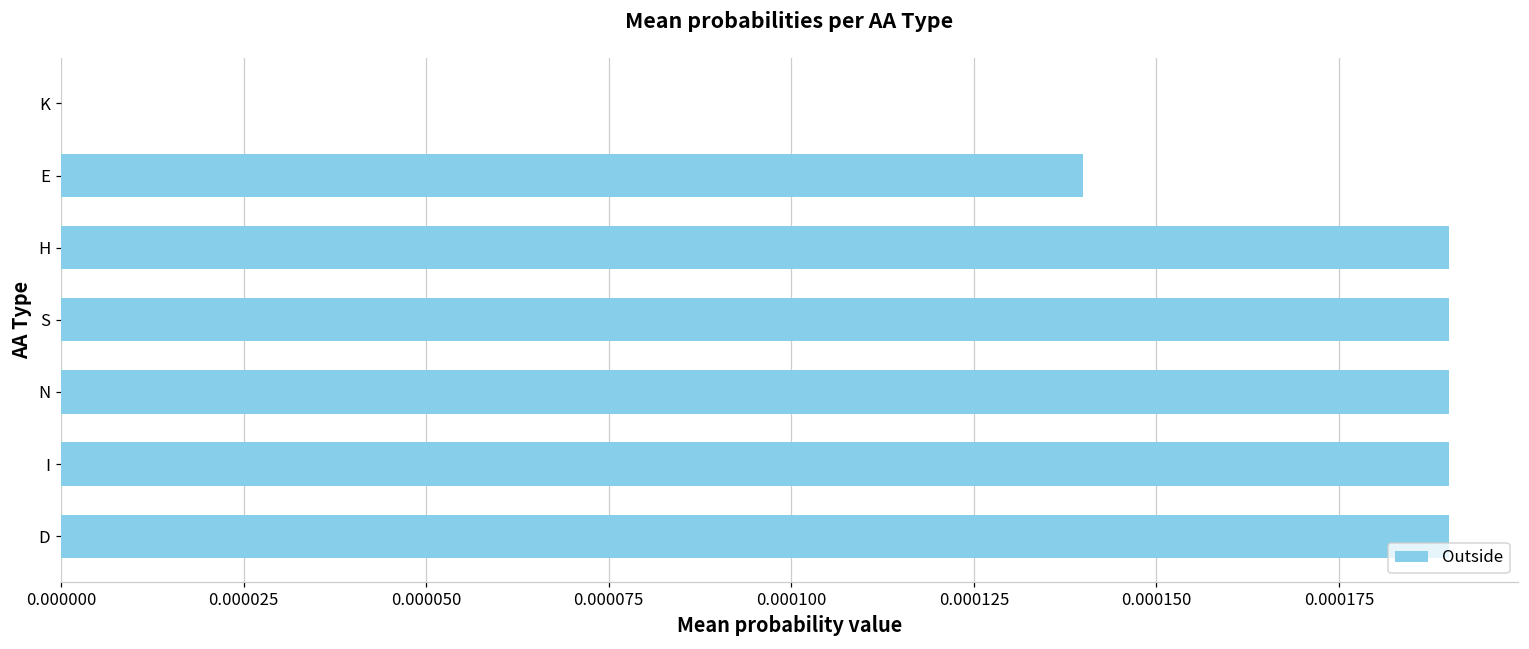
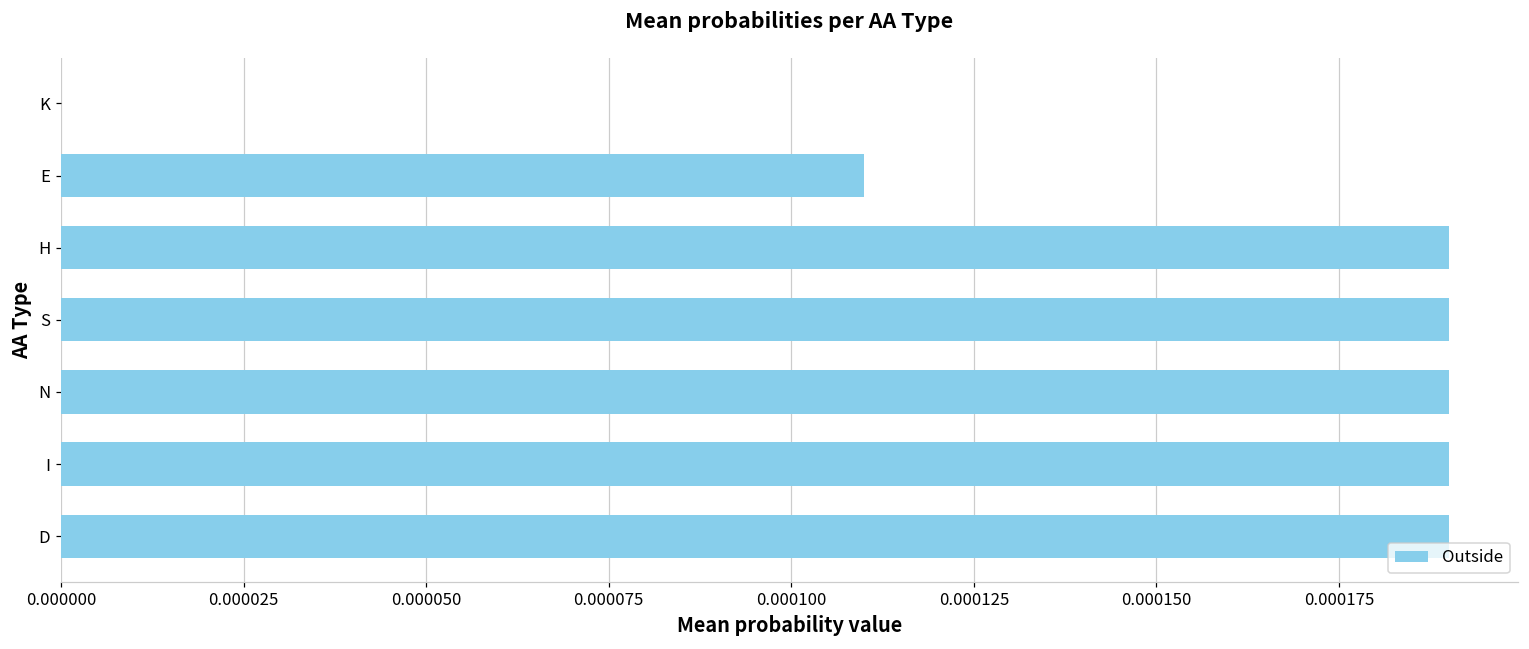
E: 0.00014 -> 0.00011
